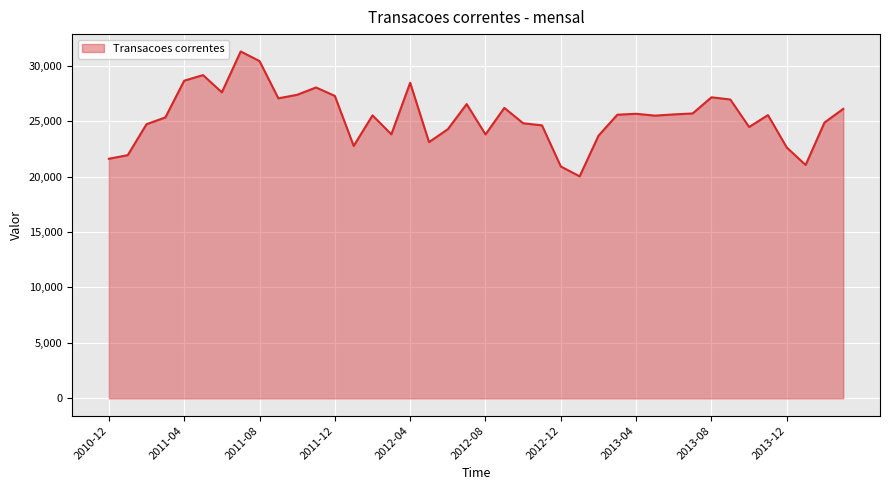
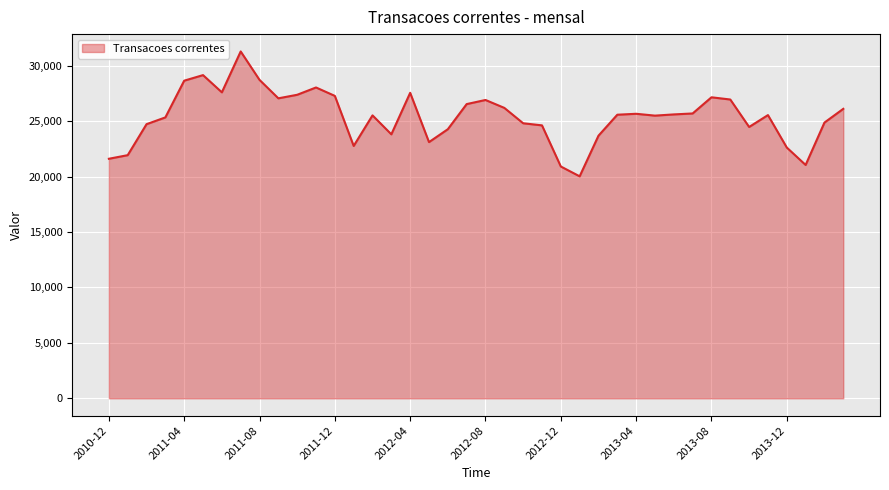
2011-08: 30,400 -> 28,700
2012-04: 28,500 -> 27,500
2012-08: 23,800 -> 26,900
